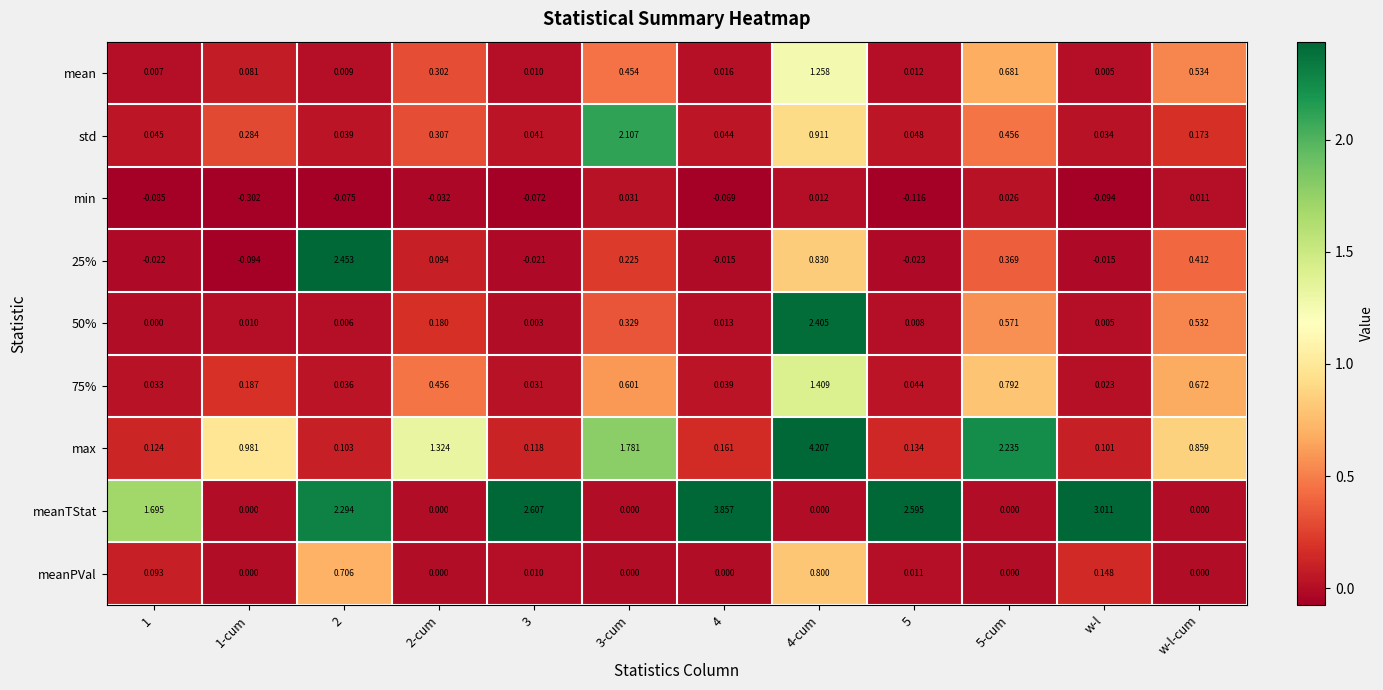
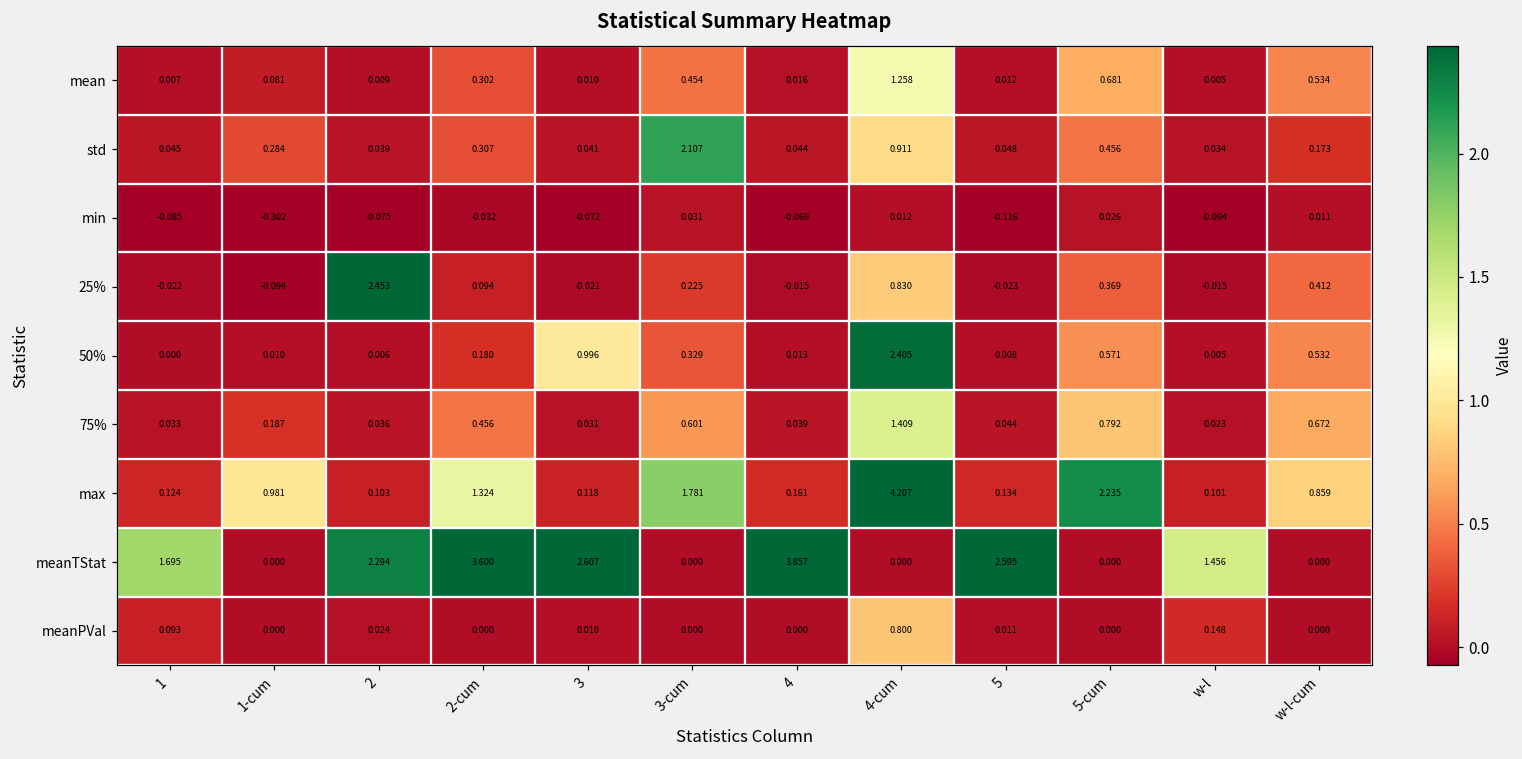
50%, 3: 0.003 -> 0.996
meanTStat, 2-cum: 0.000 -> 3.600
meanTStat, w-l: 3.011 -> 1.456
meanPVal, 2: 0.706 -> 0.024
